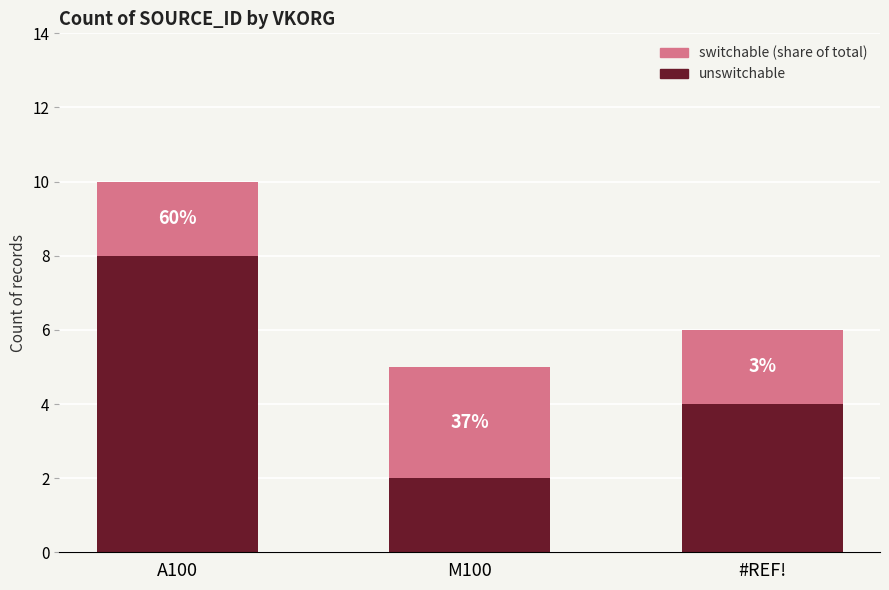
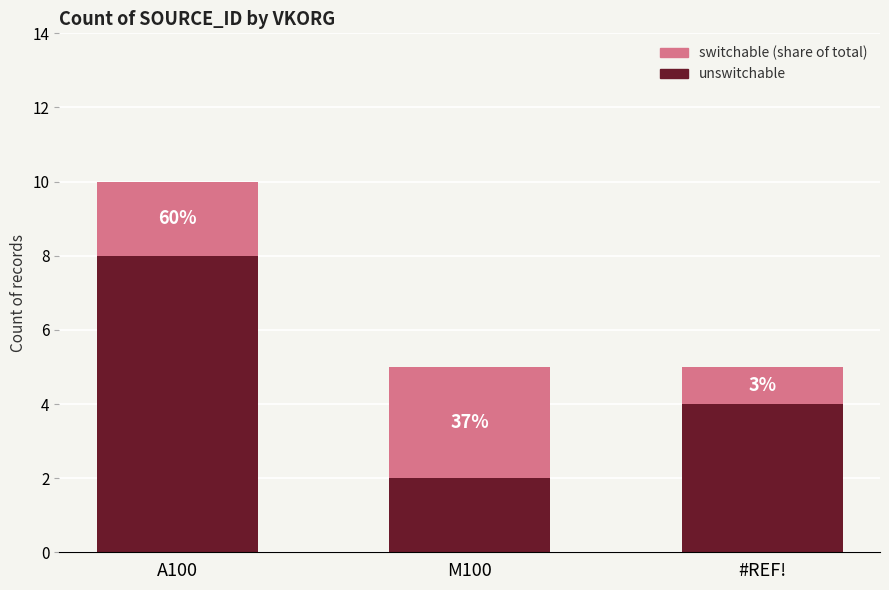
switchable (share of total), #REF!: 2 -> 1
